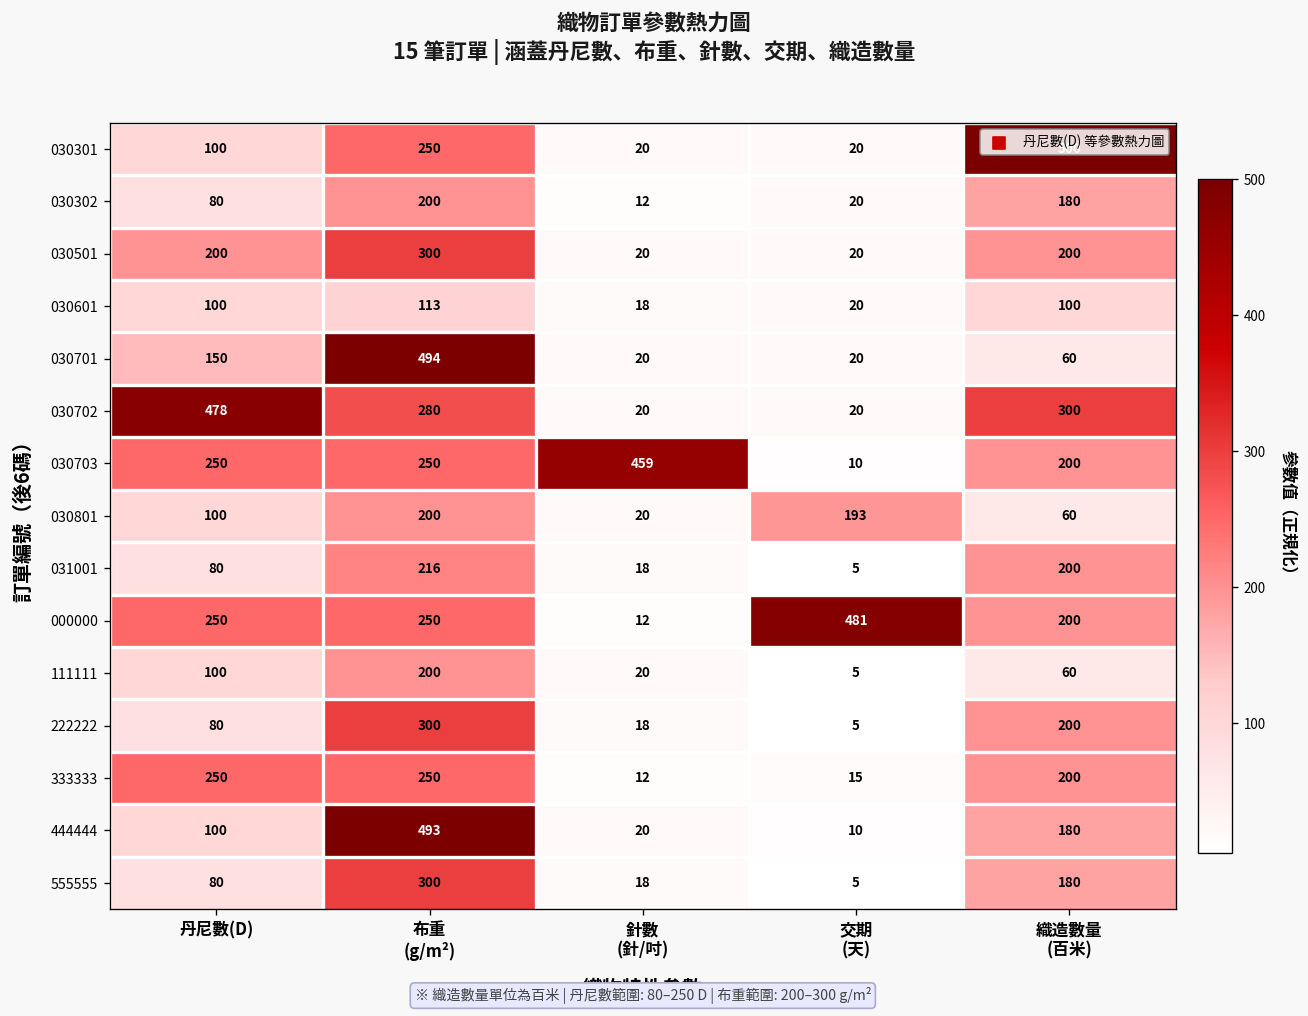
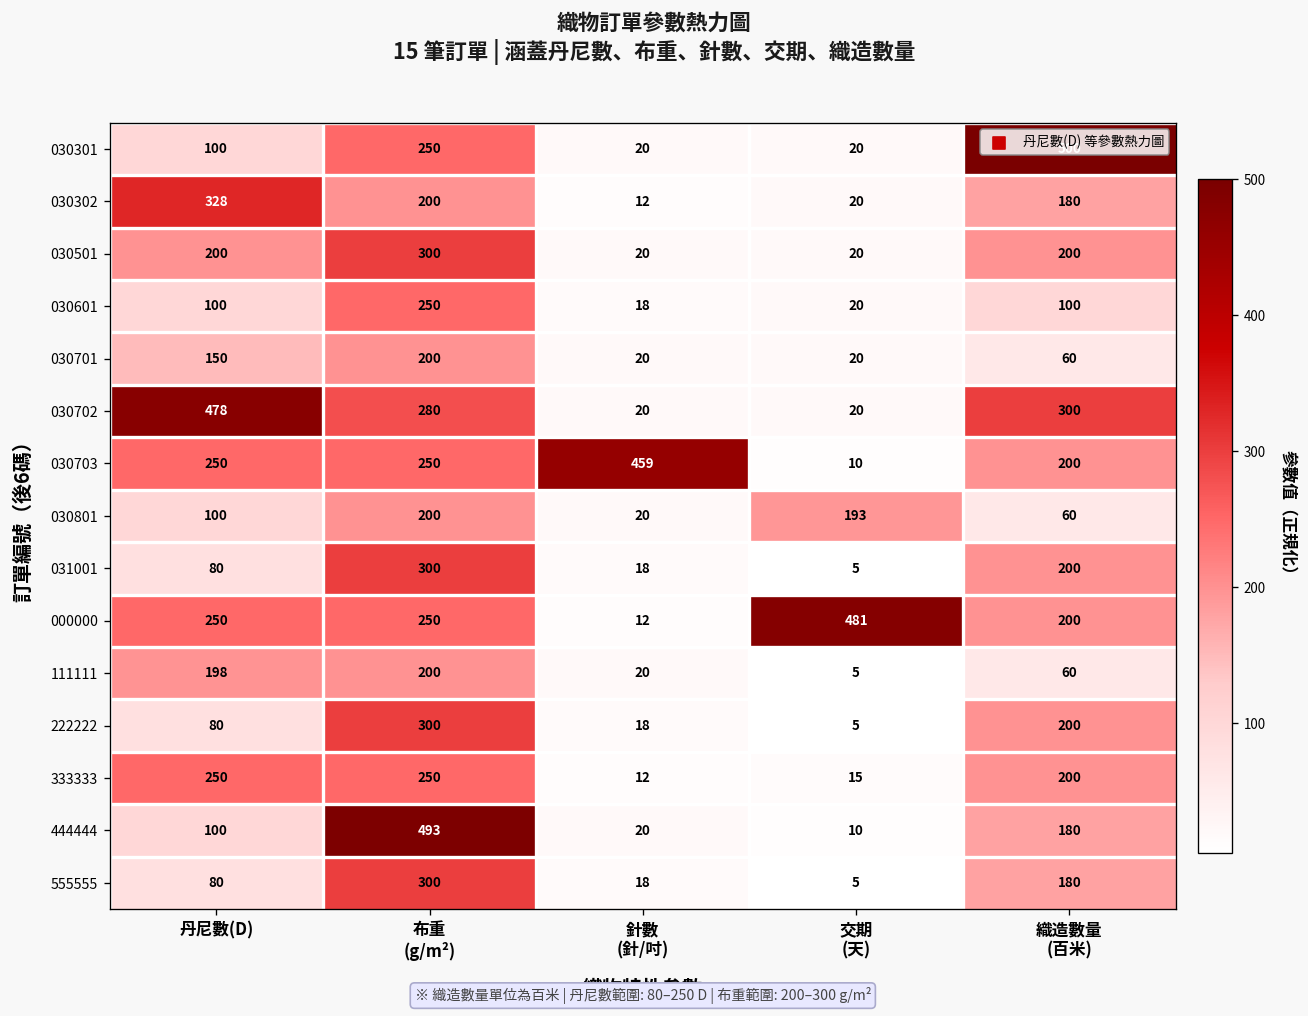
030302, 丹尼數(D): 80 -> 328
030601, 布重 (g/m²): 113 -> 250
030701, 布重 (g/m²): 494 -> 200
031001, 布重 (g/m²): 216 -> 300
111111, 丹尼數(D): 100 -> 198
